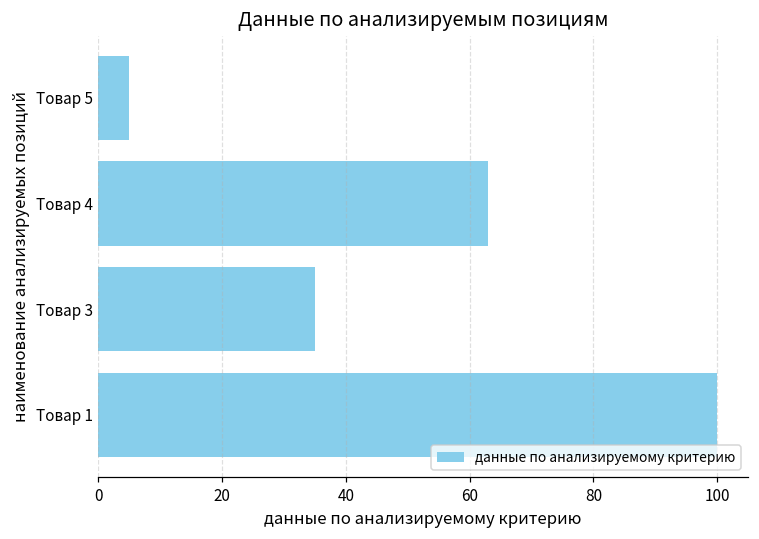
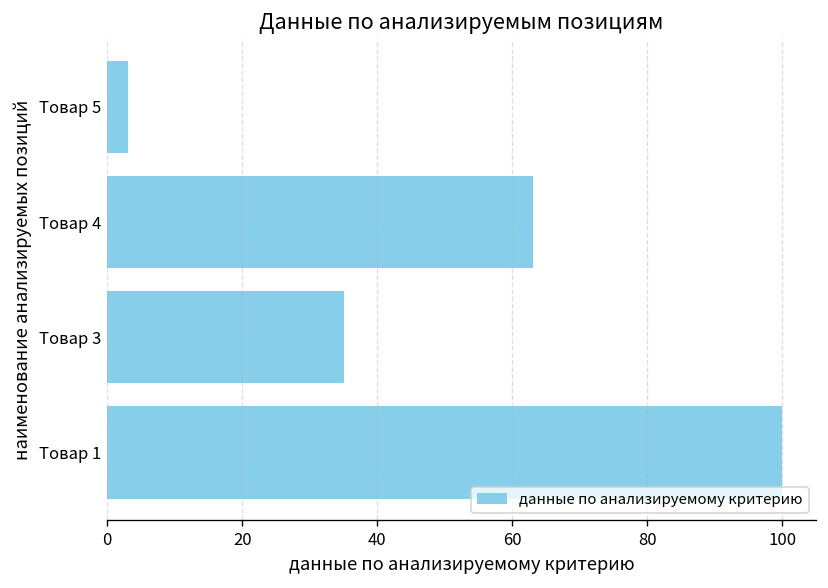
Товар 5: 5 -> 3
